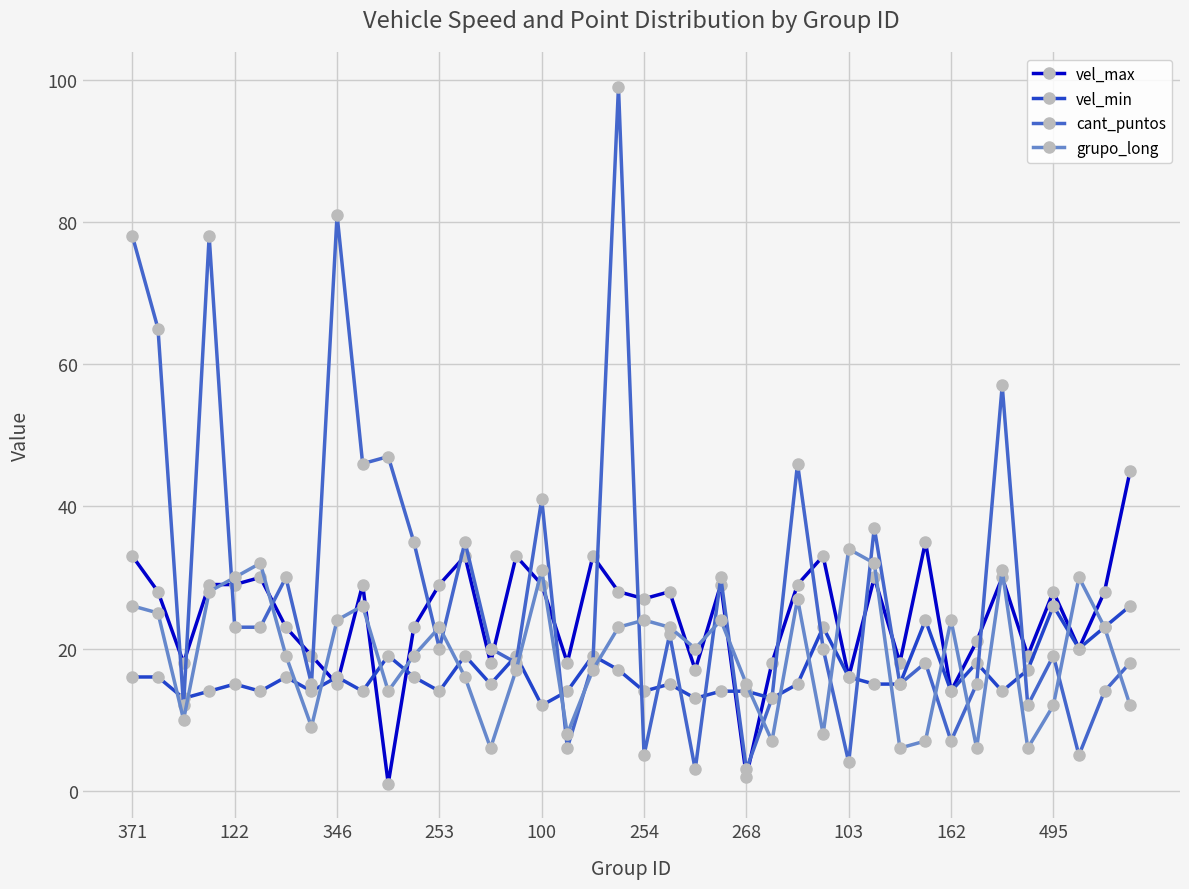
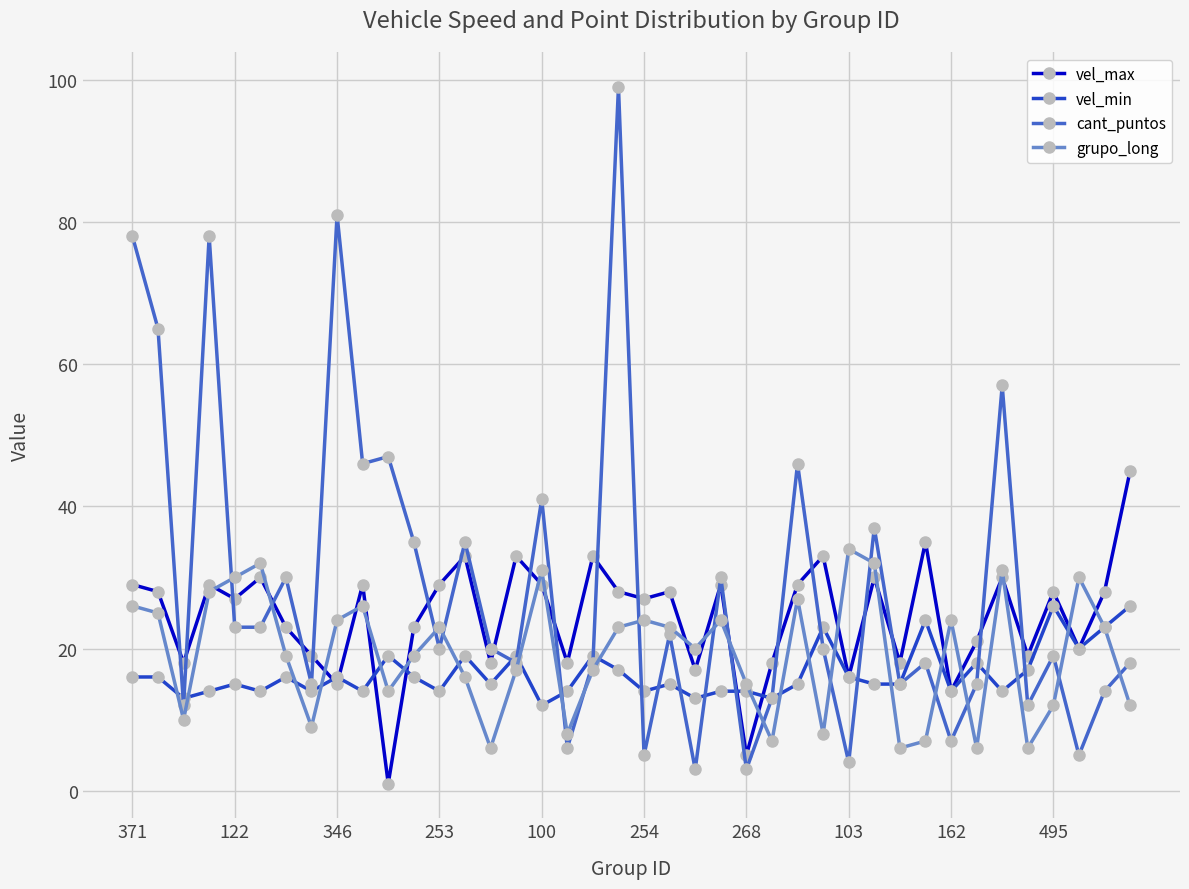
vel_max, 371: 33 -> 29
vel_max, 122: 29 -> 27
vel_max, 268: 2 -> 5
